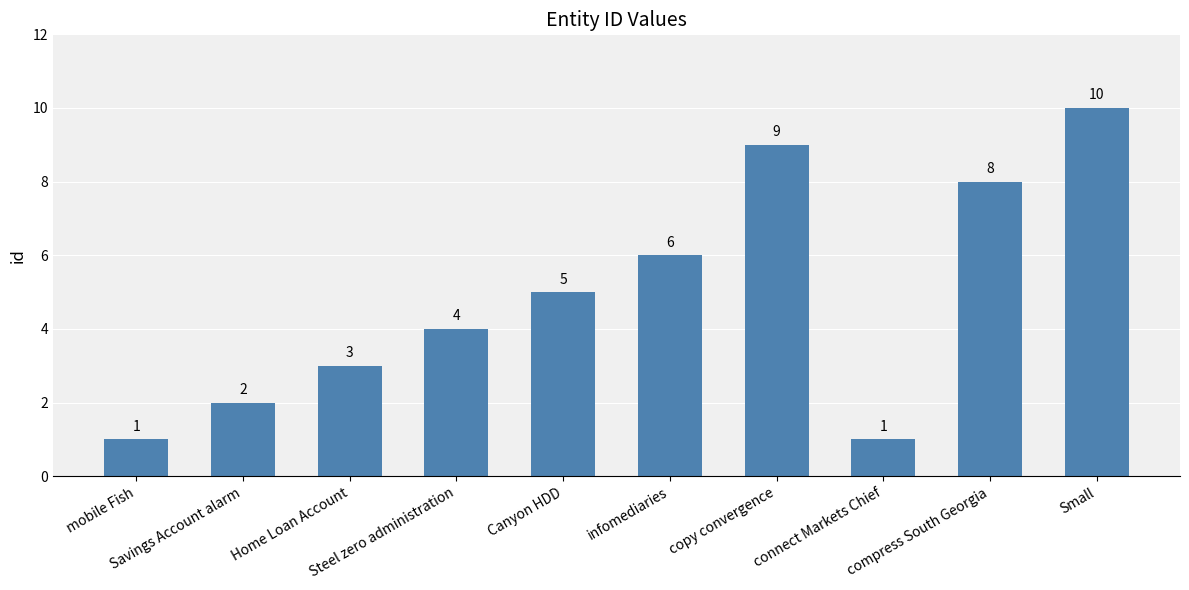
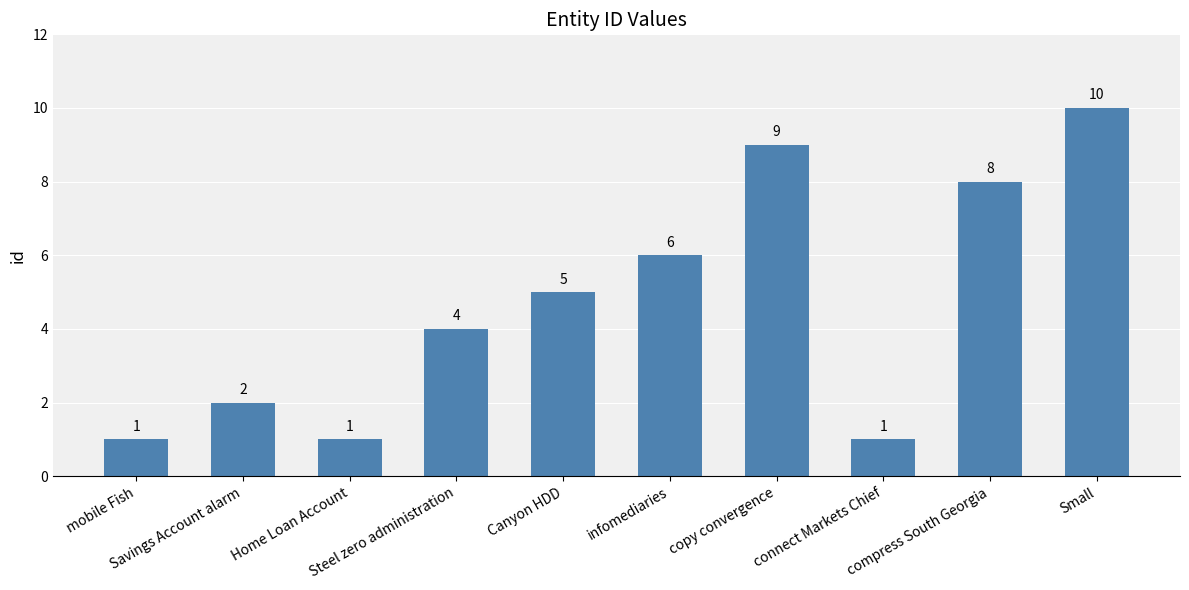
Home Loan Account: 3 -> 1
